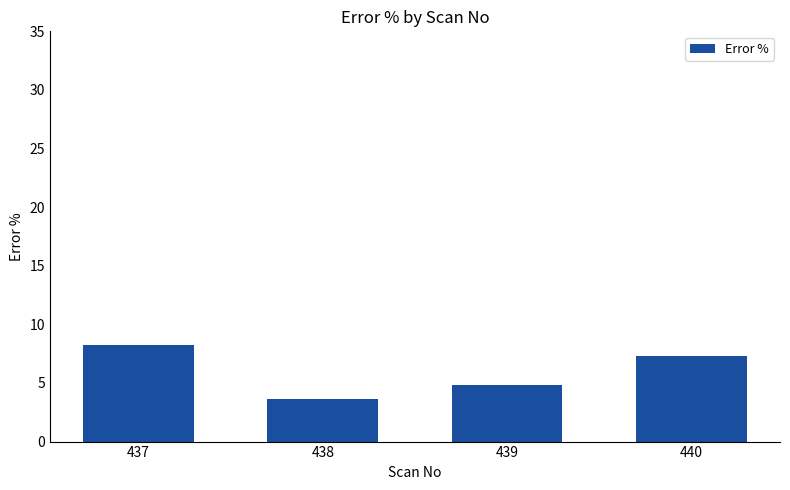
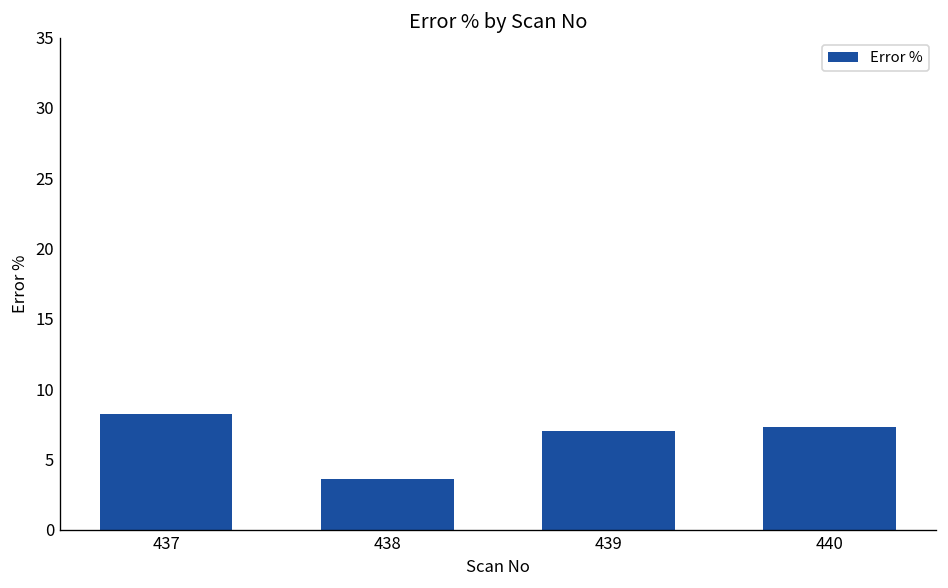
439: 4.9 -> 7.1
